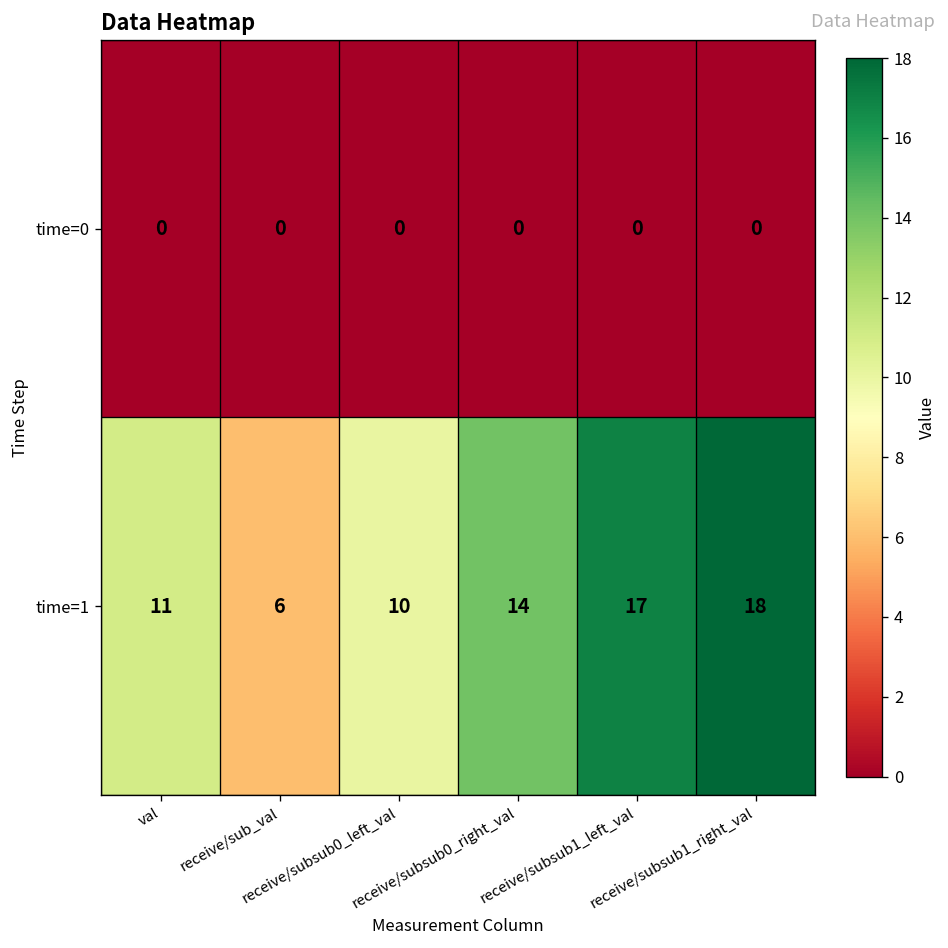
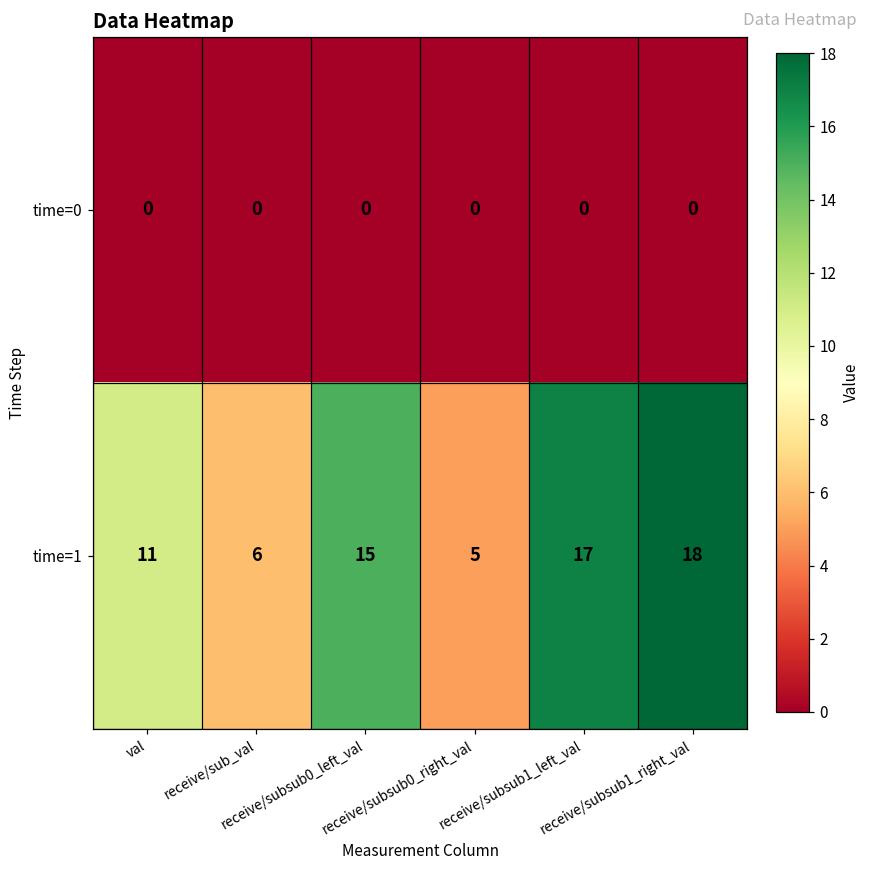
time=1, receive/subsub0_left_val: 10 -> 15
time=1, receive/subsub0_right_val: 14 -> 5
